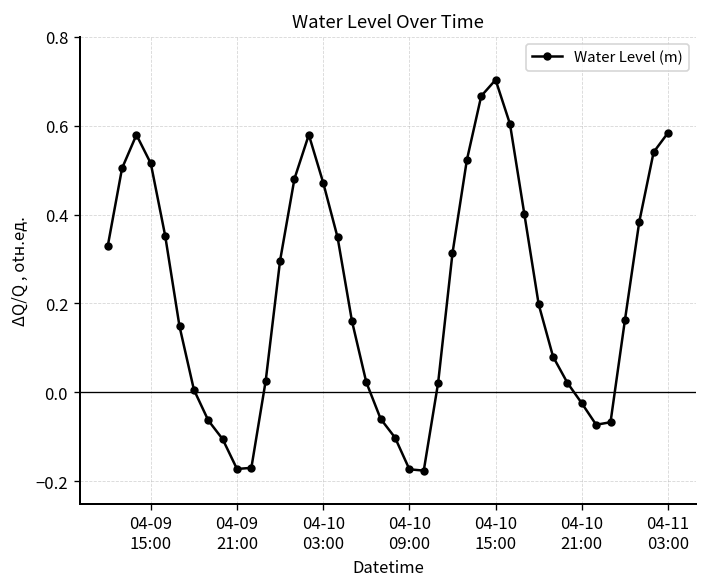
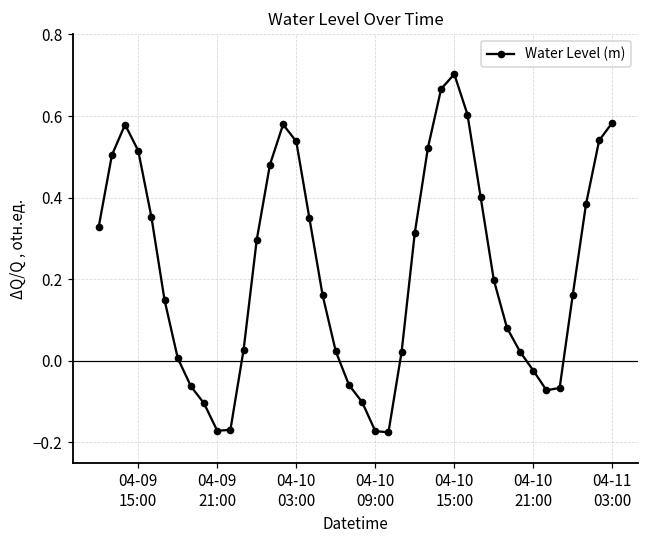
04-10 03:00: 0.47 -> 0.54
